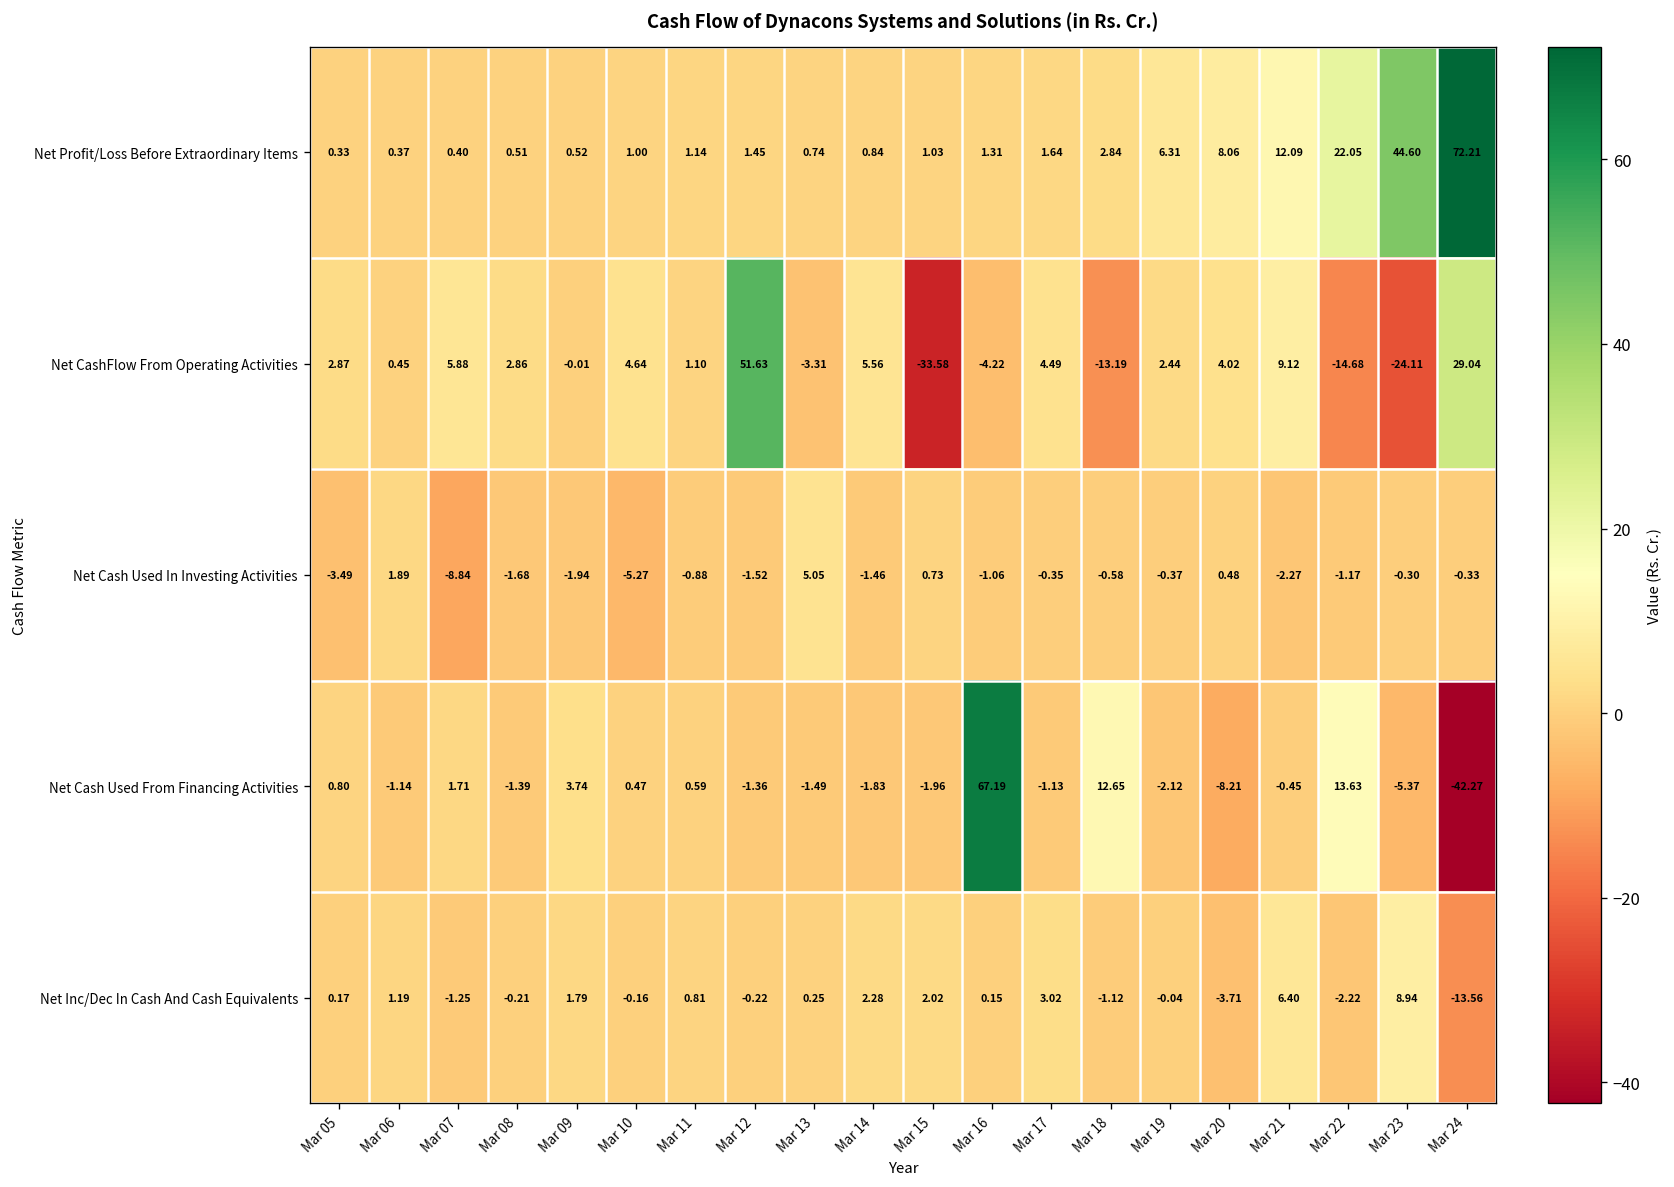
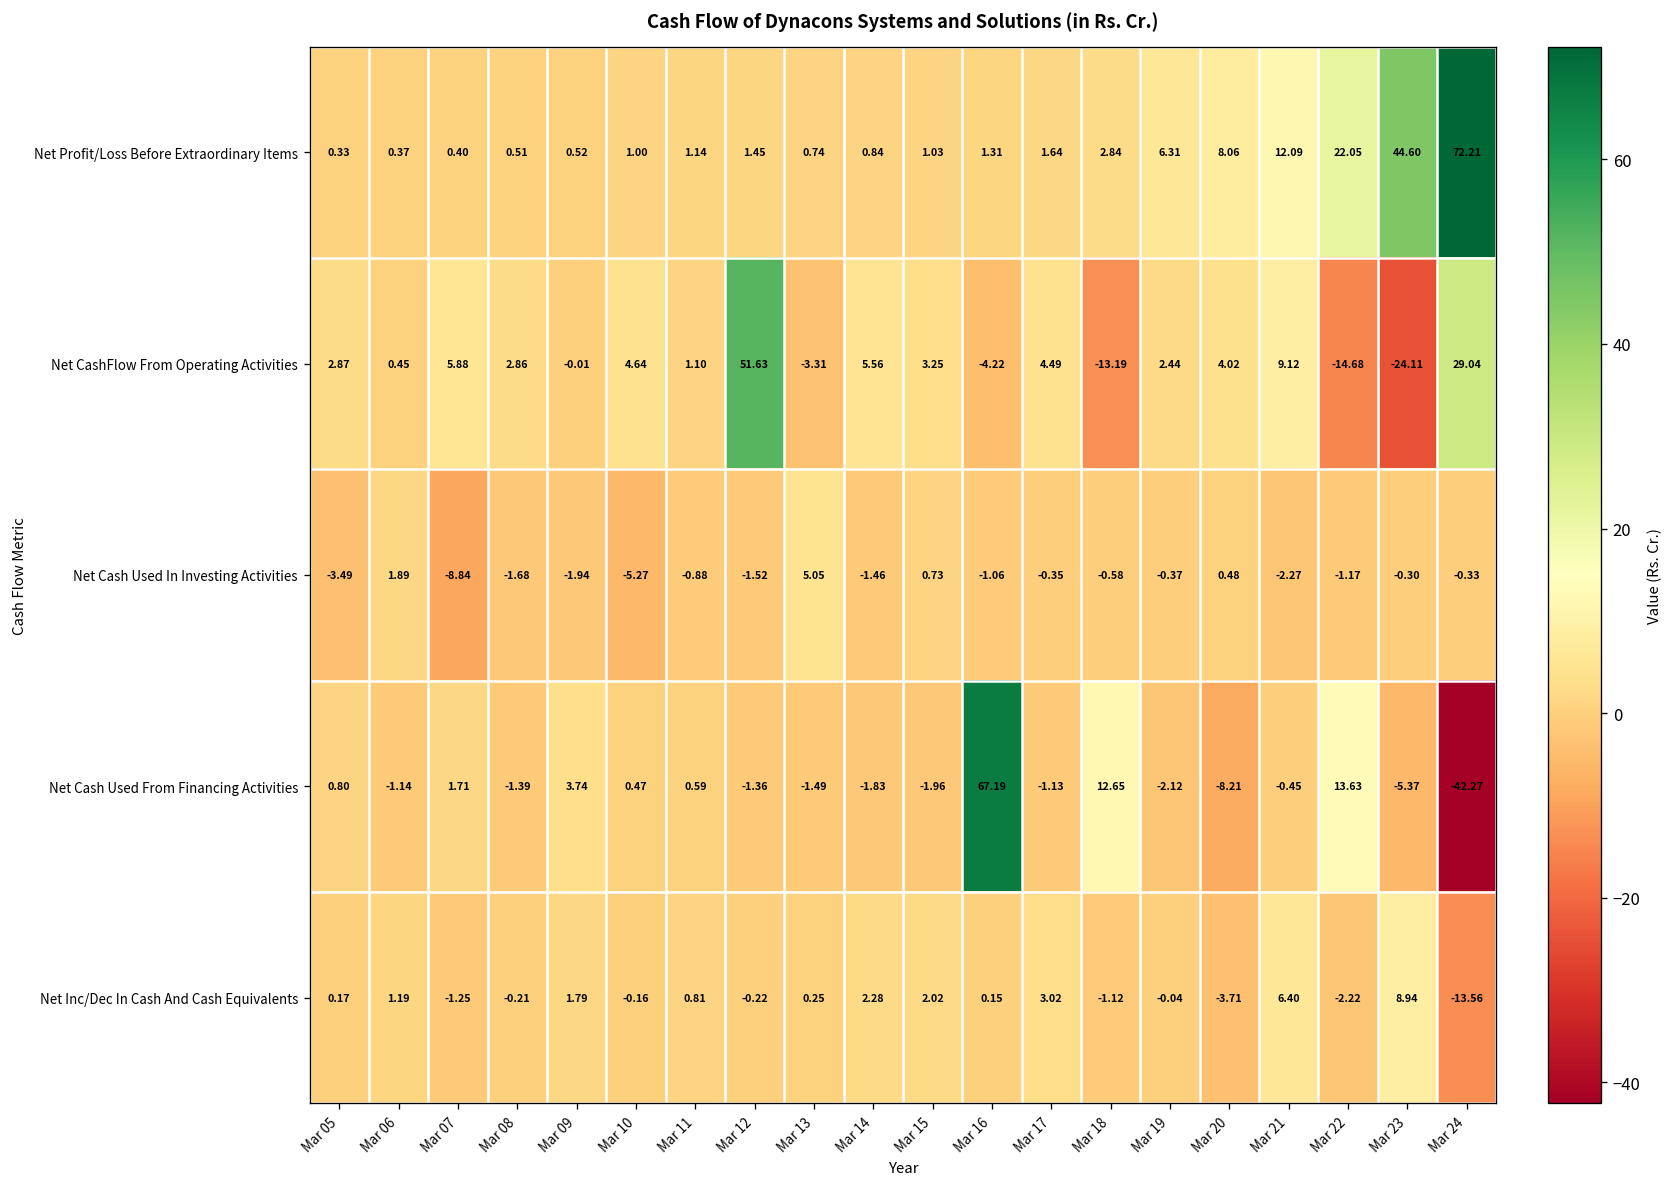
Net CashFlow From Operating Activities, Mar 15: -33.58 -> 3.25
